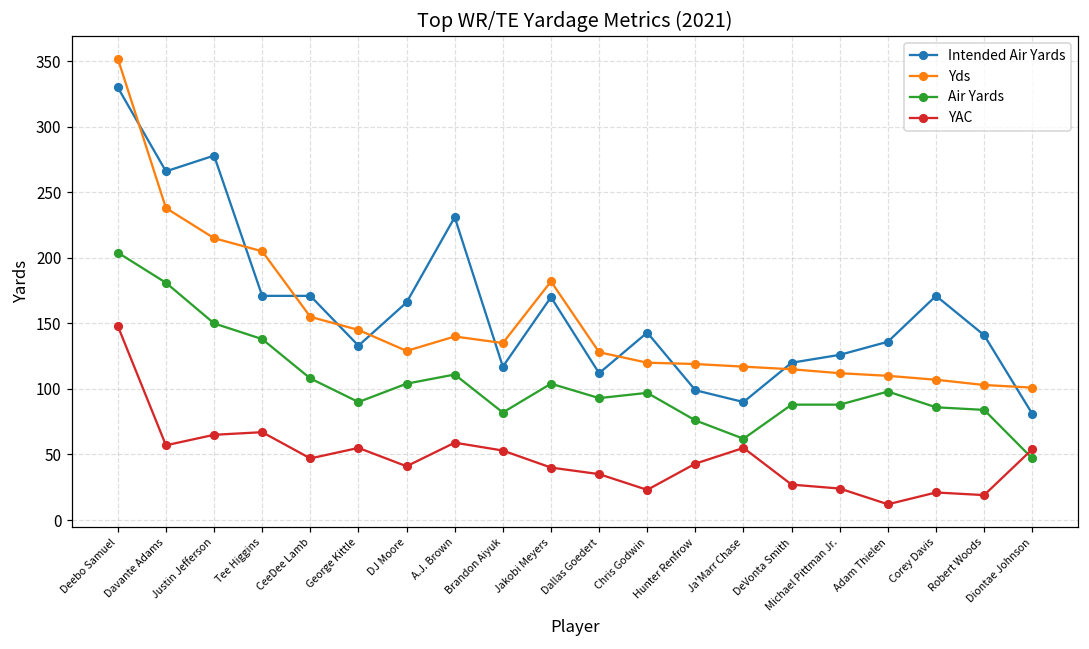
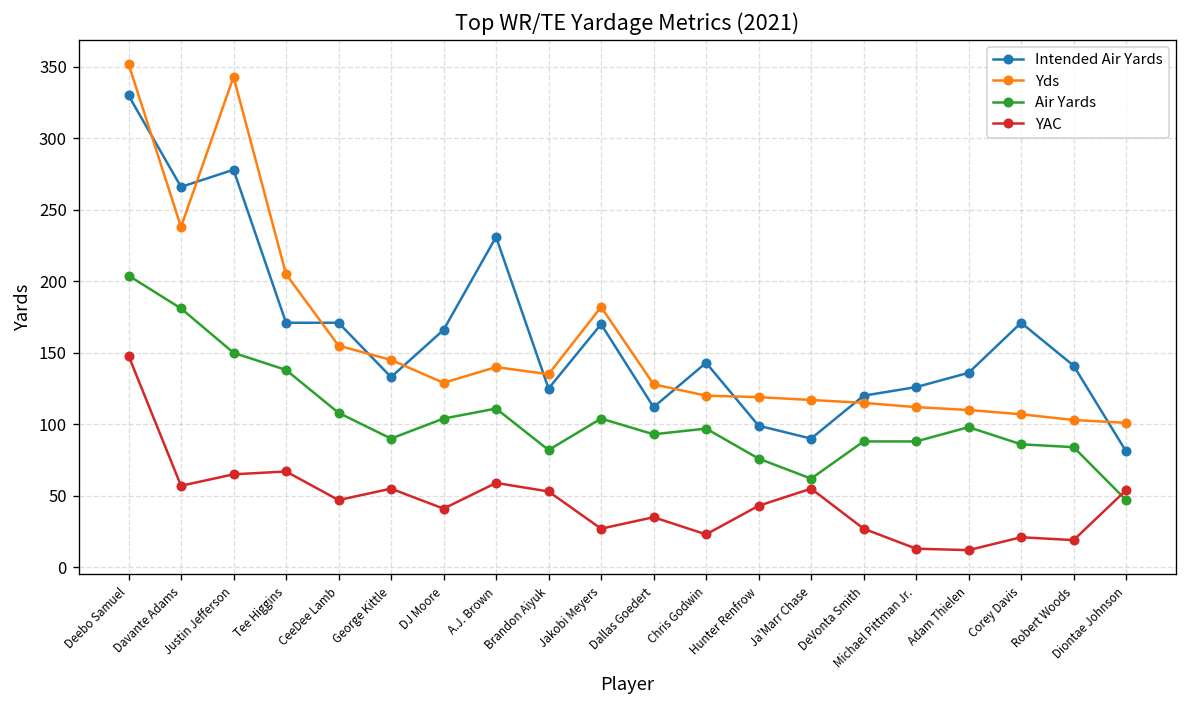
Yds, Justin Jefferson: 215 -> 343
Intended Air Yards, Brandon Aiyuk: 117 -> 125
YAC, Jakobi Meyers: 40 -> 27
YAC, Michael Pittman Jr.: 24 -> 13
